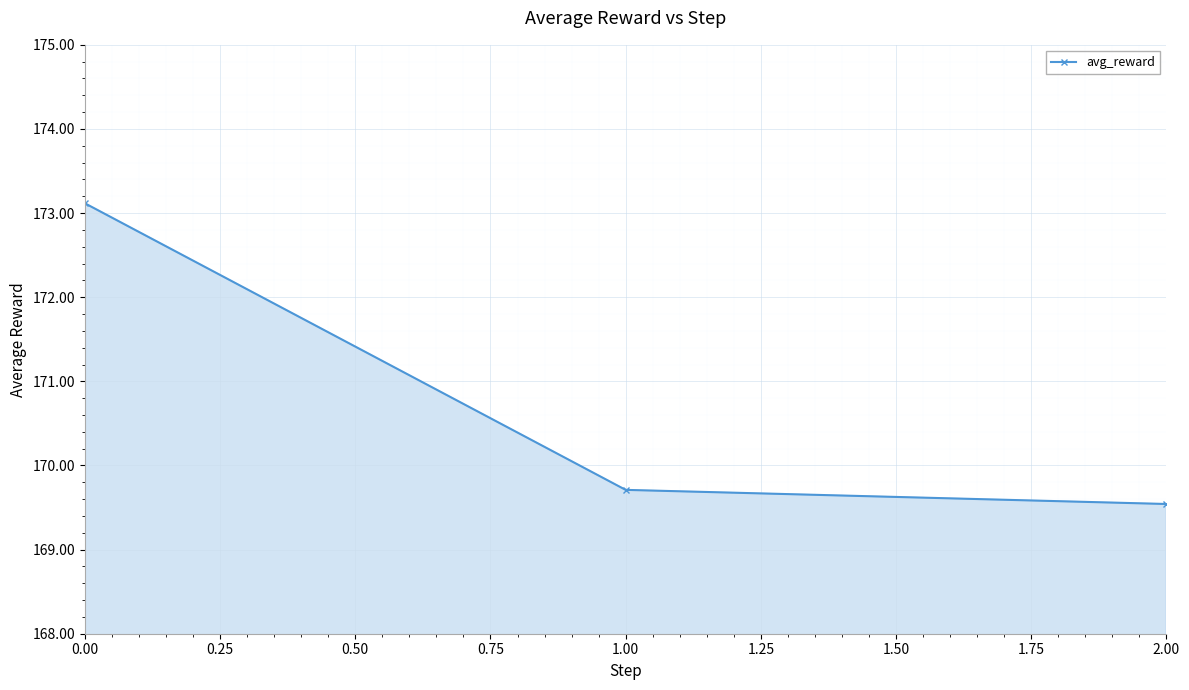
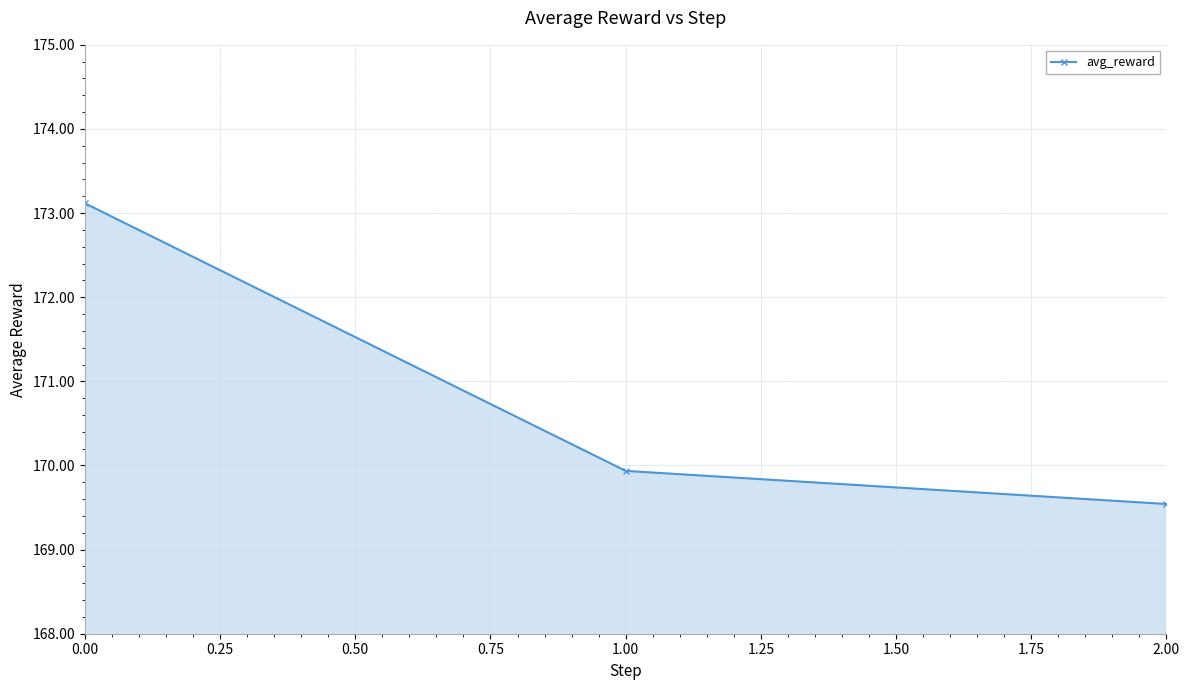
1.00: 169.7 -> 169.9
